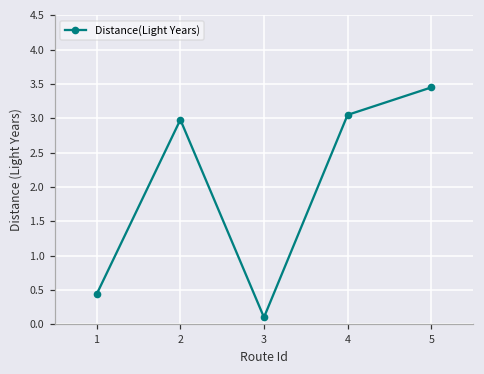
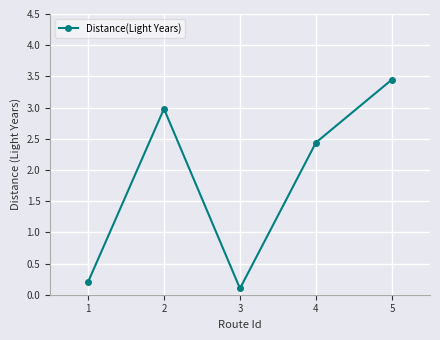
1: 0.4 -> 0.2
4: 3.1 -> 2.4
